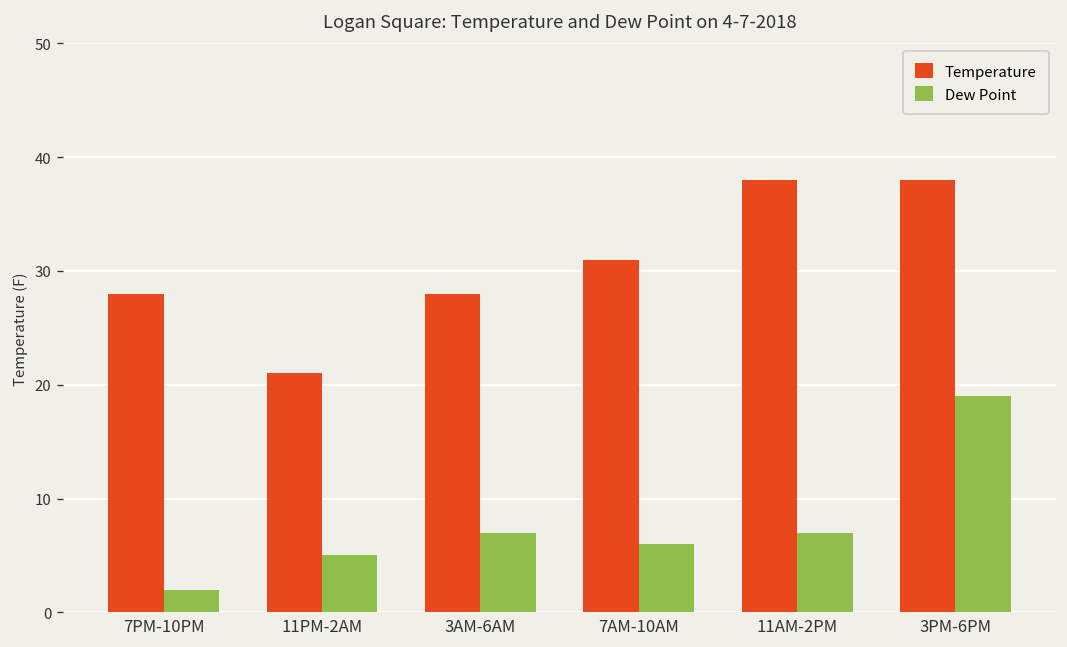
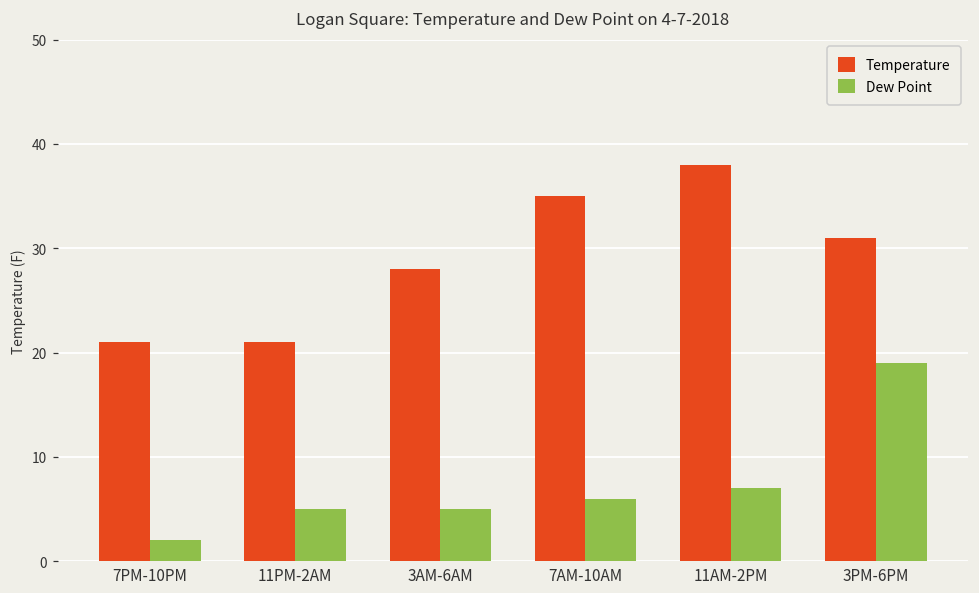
Temperature, 7PM-10PM: 28 -> 21
Dew Point, 3AM-6AM: 7 -> 5
Temperature, 7AM-10AM: 31 -> 35
Temperature, 3PM-6PM: 38 -> 31
